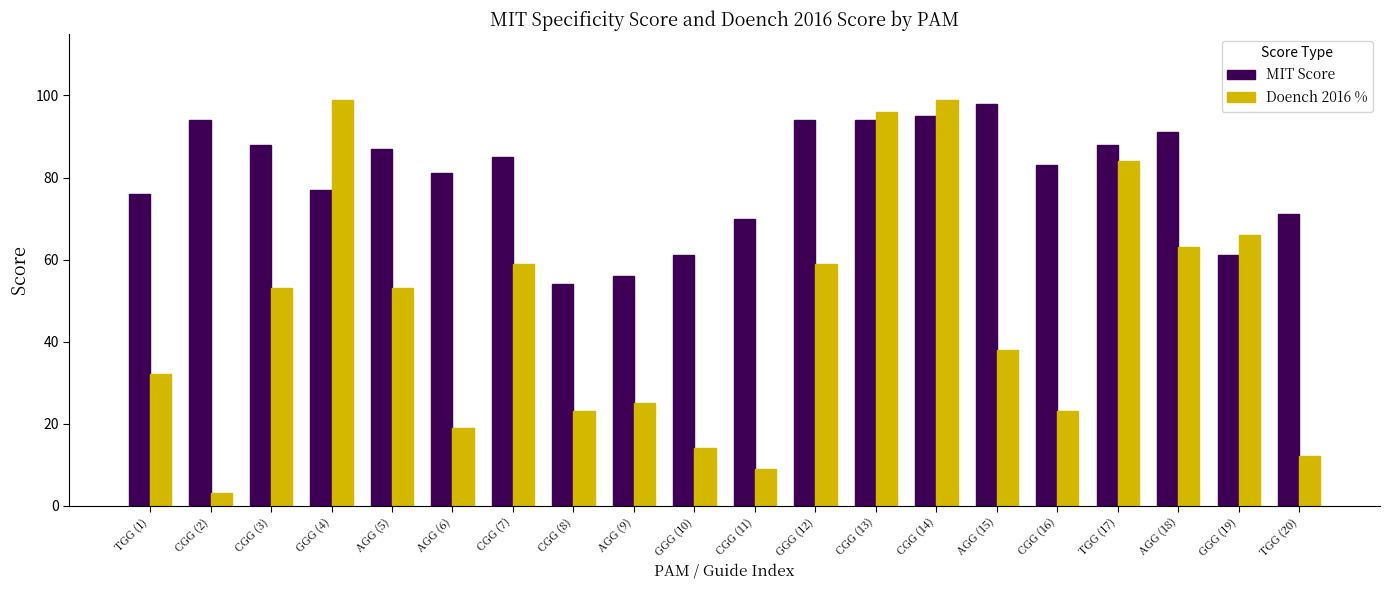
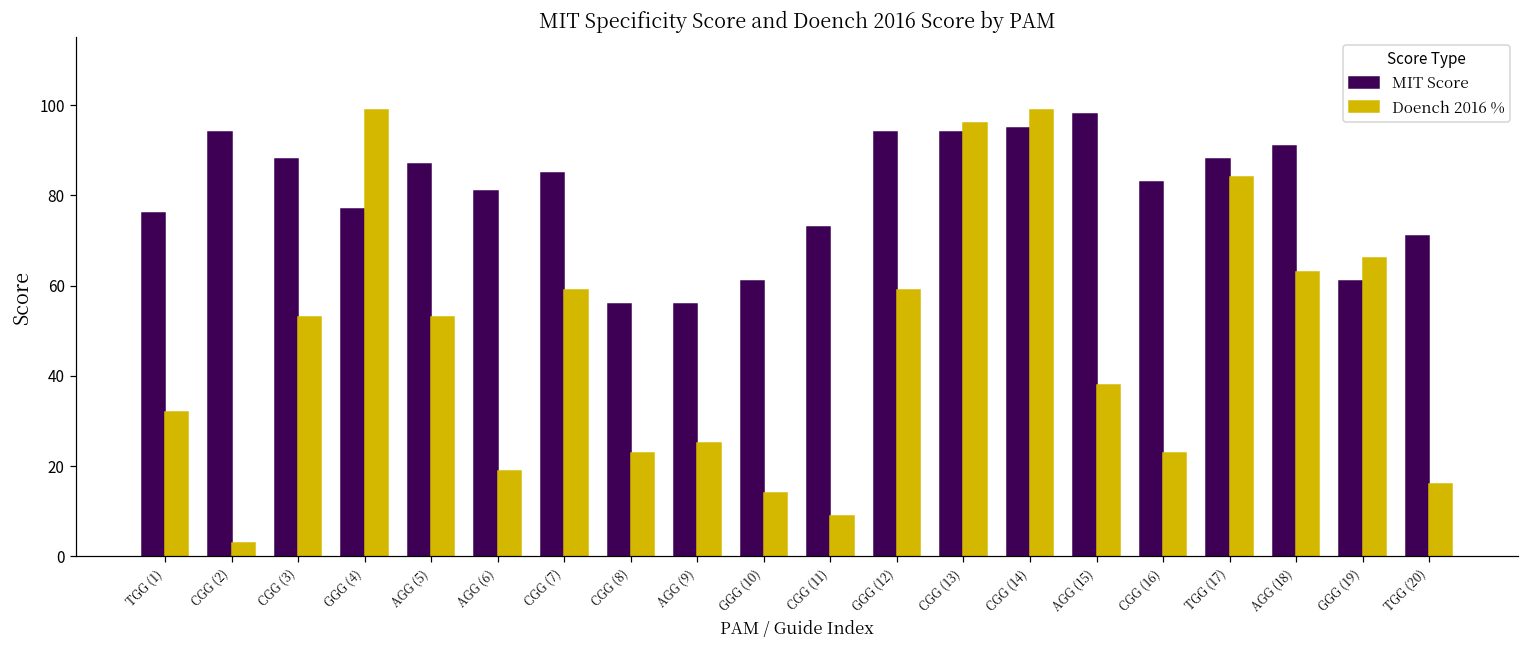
MIT Score, CGG (8): 54 -> 56
MIT Score, CGG (11): 70 -> 73
Doench 2016 %, TGG (20): 12 -> 16
